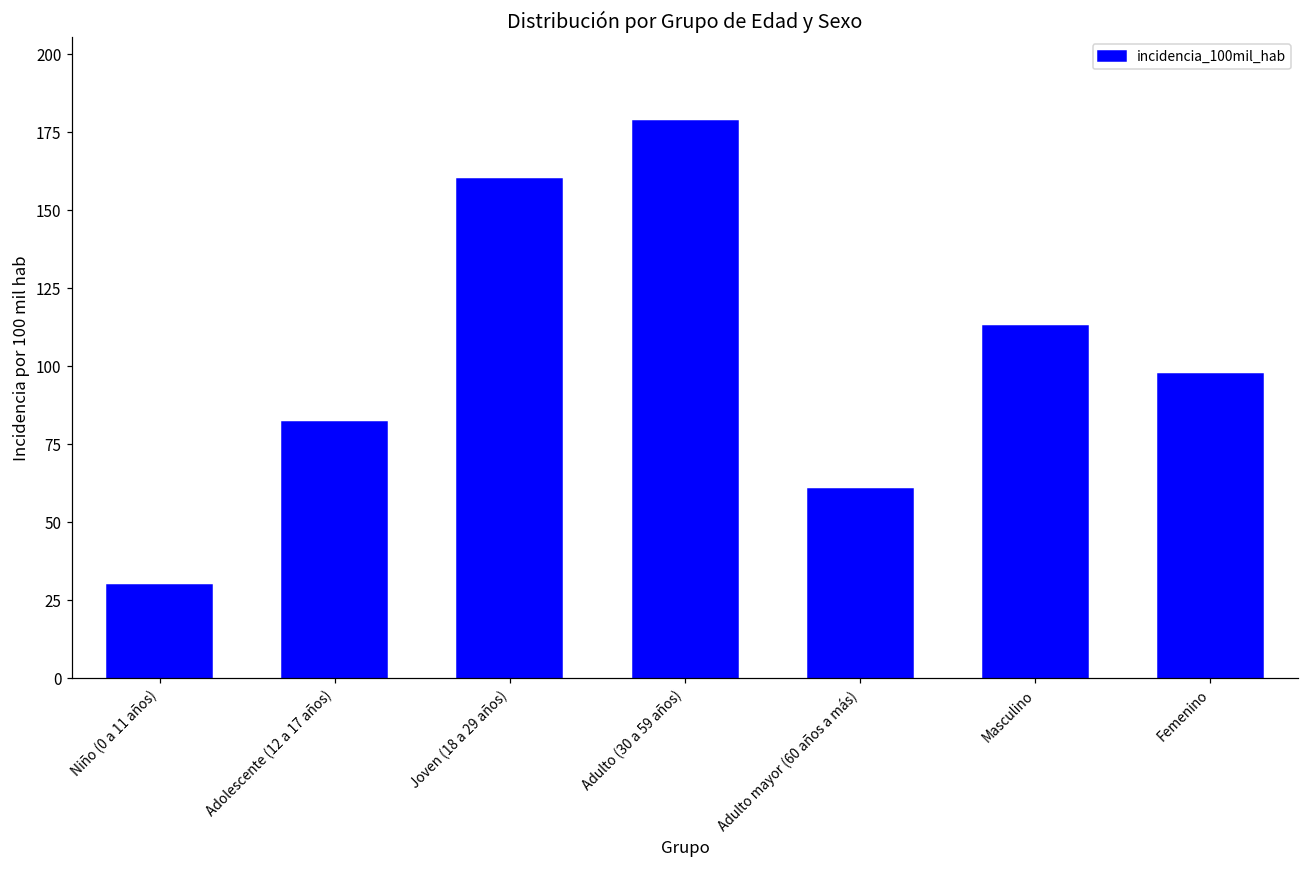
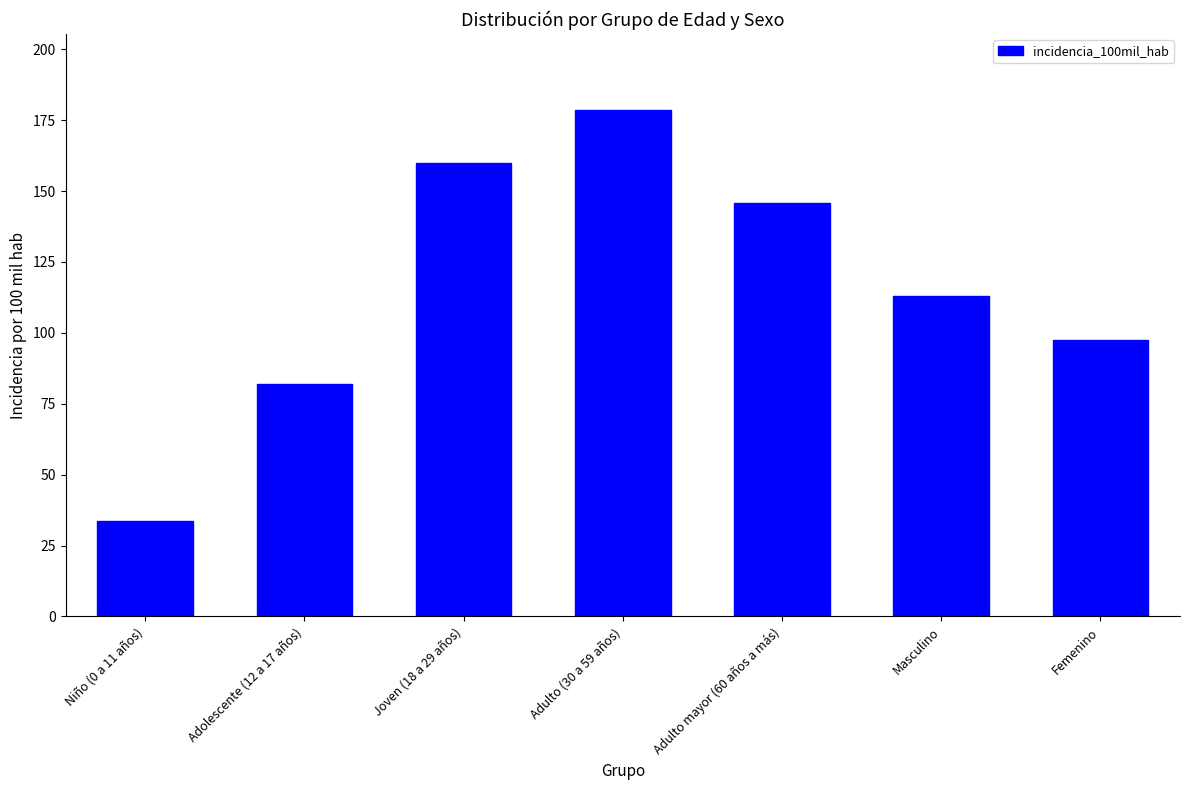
Niño (0 a 11 años): 30 -> 34
Adulto mayor (60 años a más): 61 -> 146
